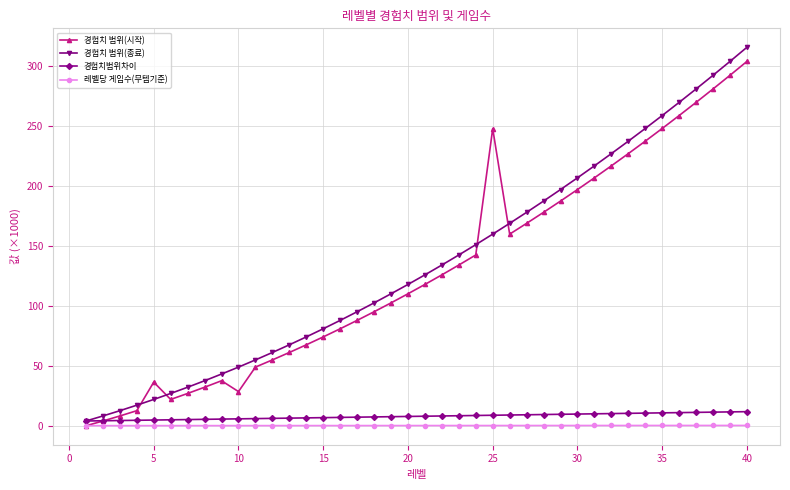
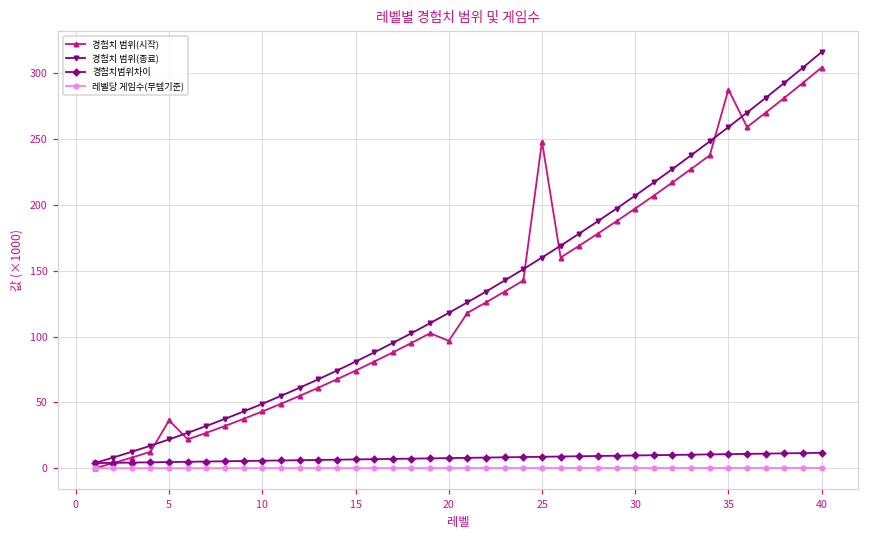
경험치 범위(시작), 10: 29 -> 43
경험치 범위(시작), 20: 110 -> 97
경험치 범위(시작), 35: 248 -> 287
